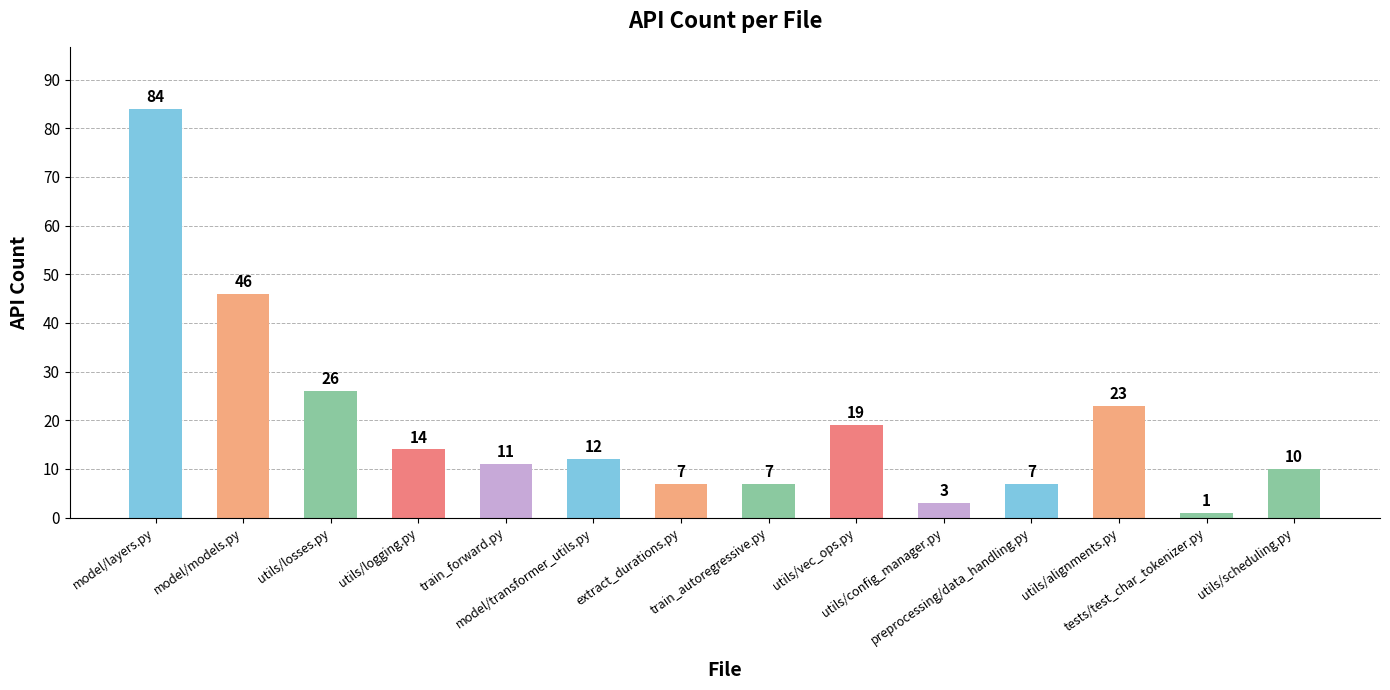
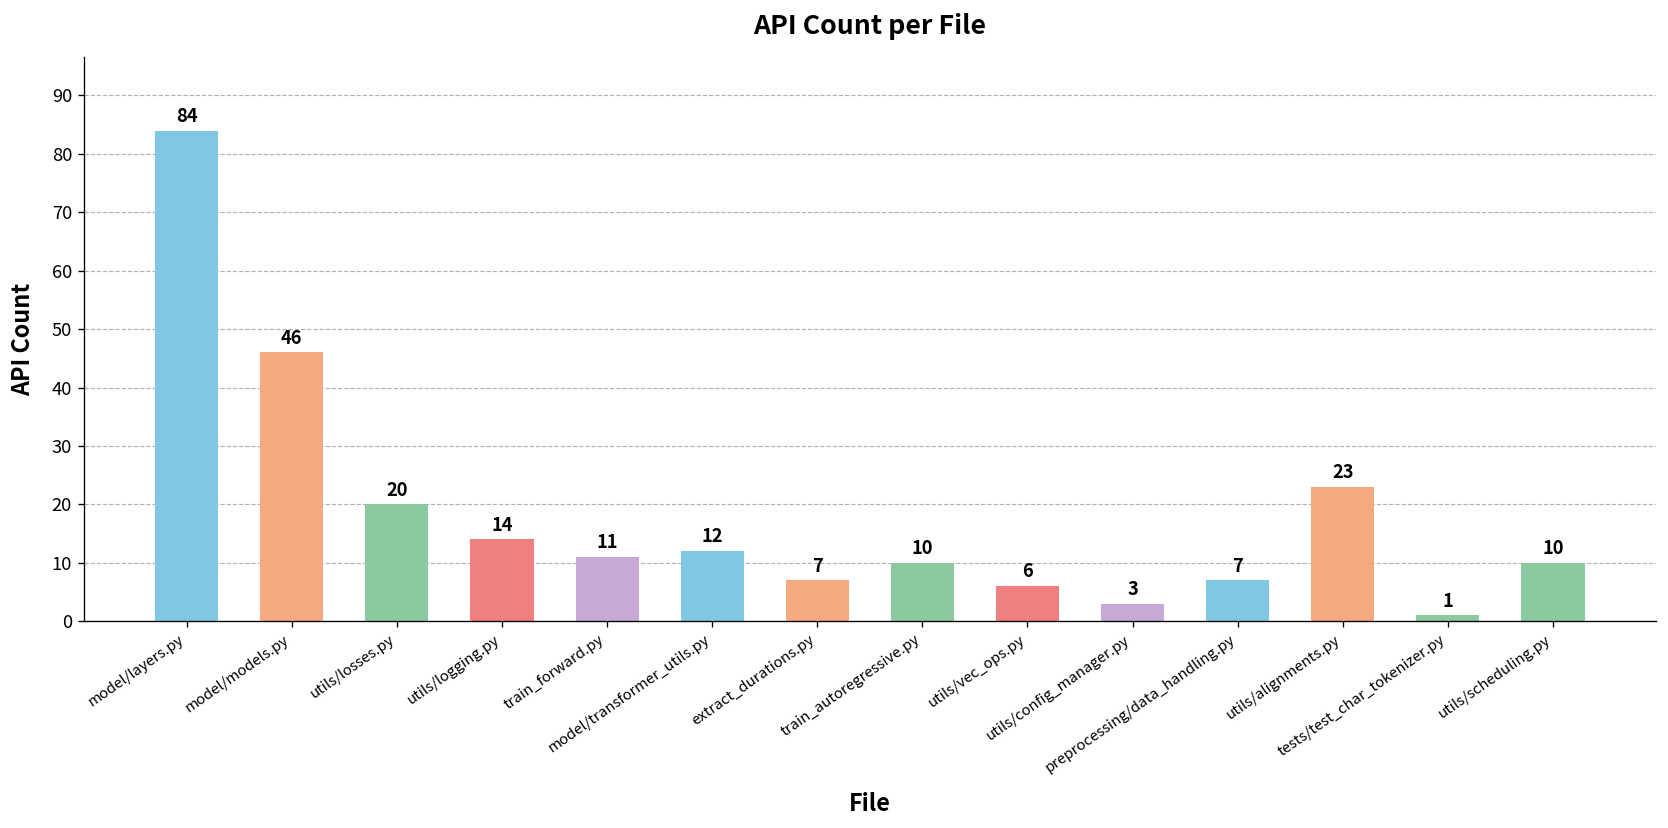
utils/losses.py: 26 -> 20
train_autoregressive.py: 7 -> 10
utils/vec_ops.py: 19 -> 6
